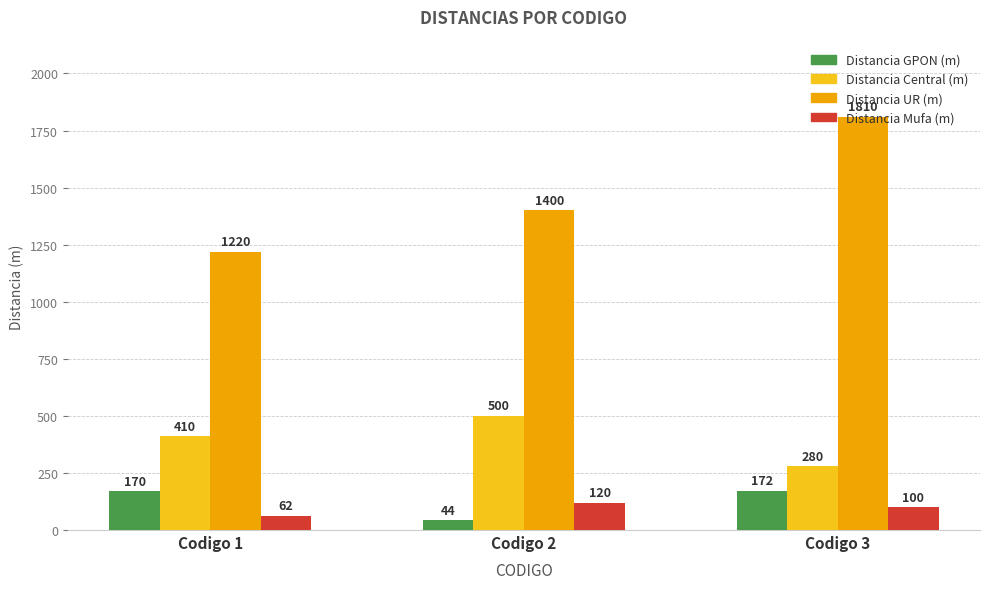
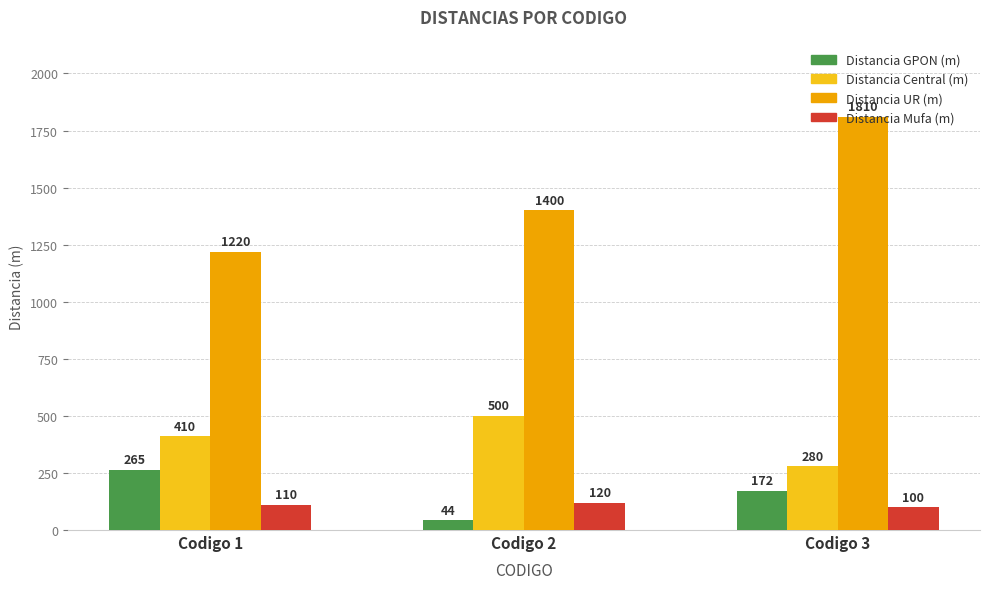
Distancia GPON (m), Codigo 1: 170 -> 265
Distancia Mufa (m), Codigo 1: 62 -> 110
